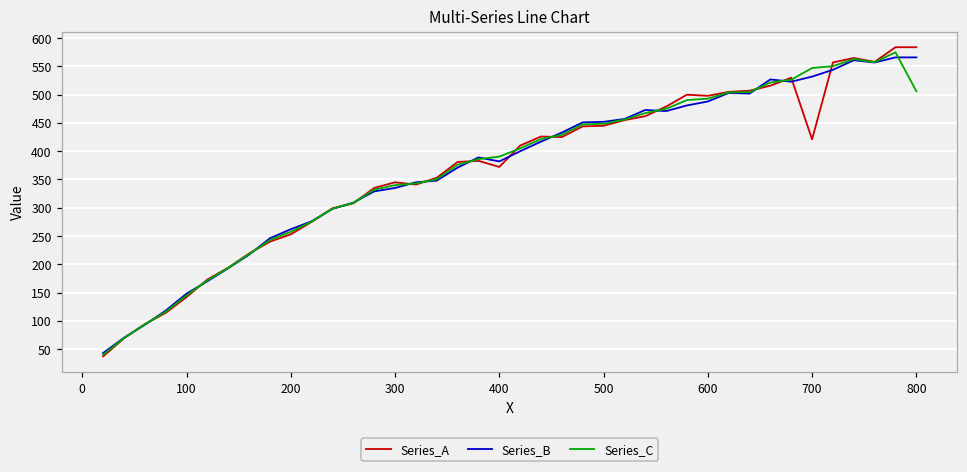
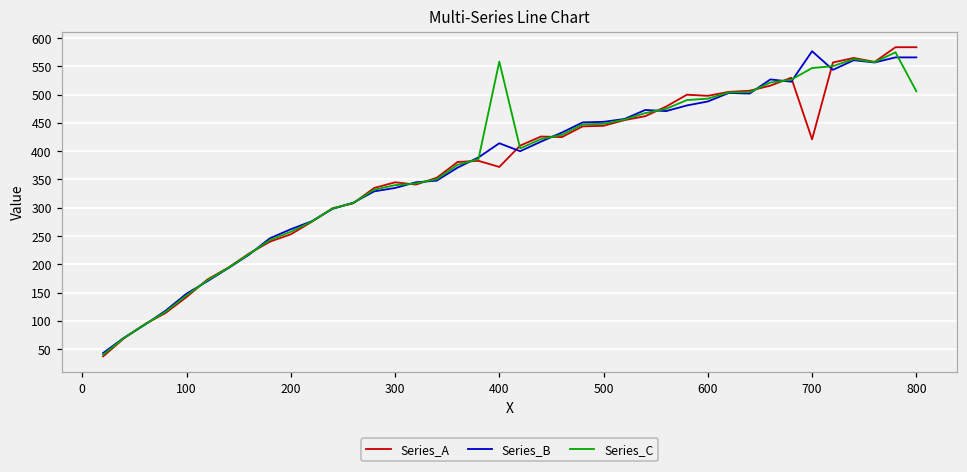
Series_B, 400: 380 -> 410
Series_C, 400: 390 -> 560
Series_B, 700: 530 -> 580
